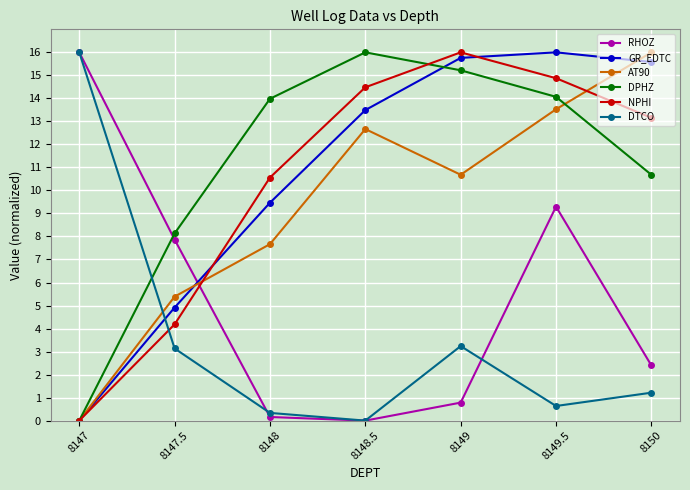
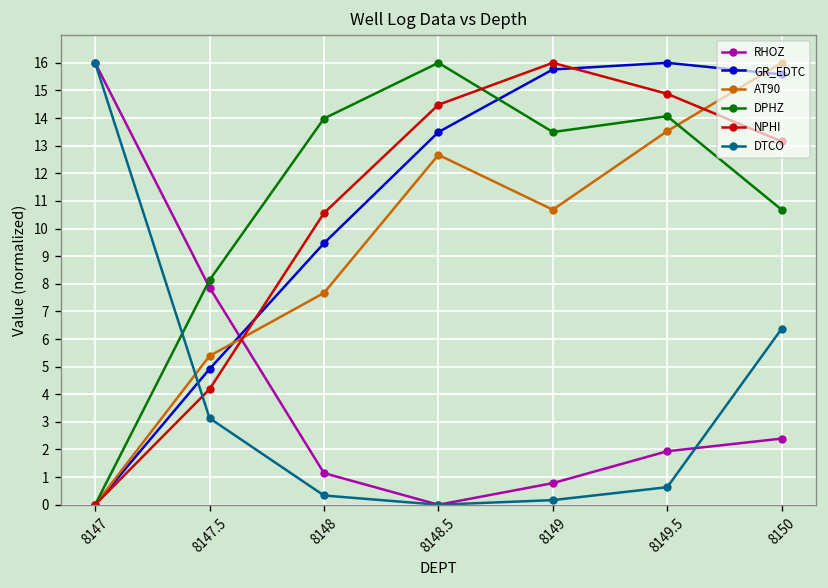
RHOZ, 8148: 0.2 -> 1.1
DPHZ, 8149: 15.2 -> 13.5
DTCO, 8149: 3.2 -> 0.2
RHOZ, 8149.5: 9.3 -> 1.9
DTCO, 8150: 1.2 -> 6.4
